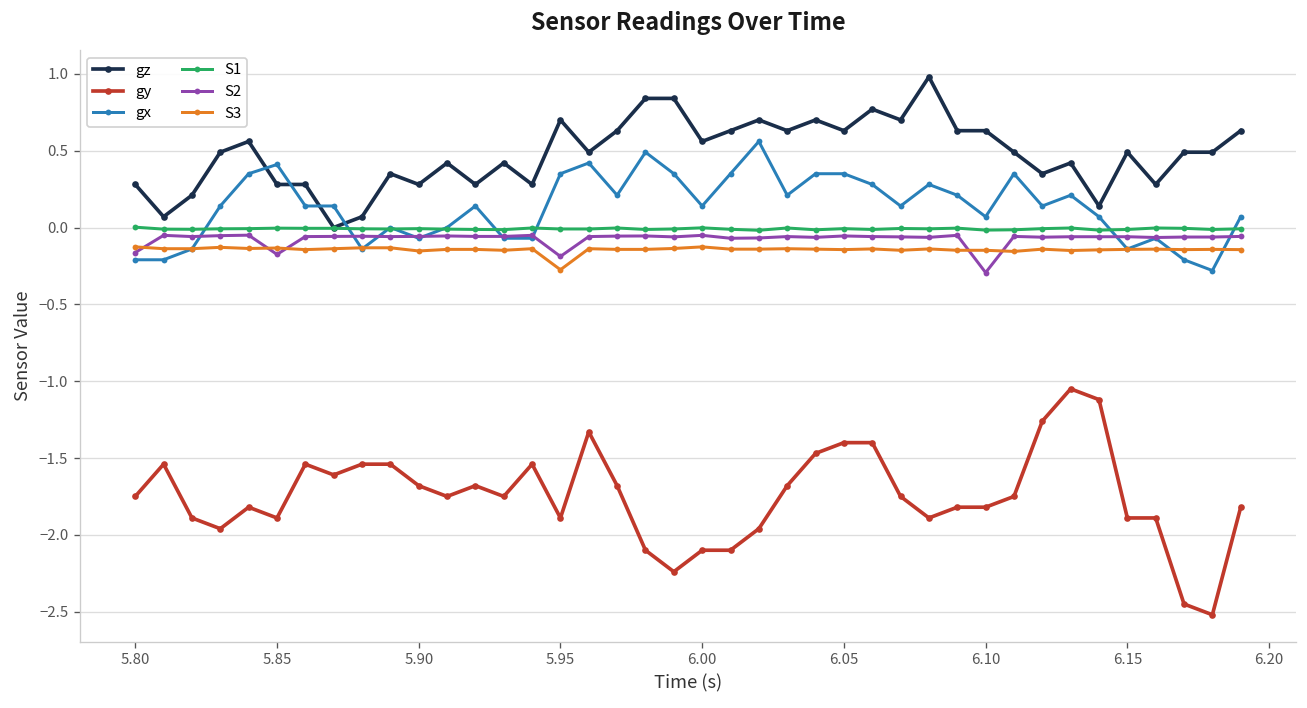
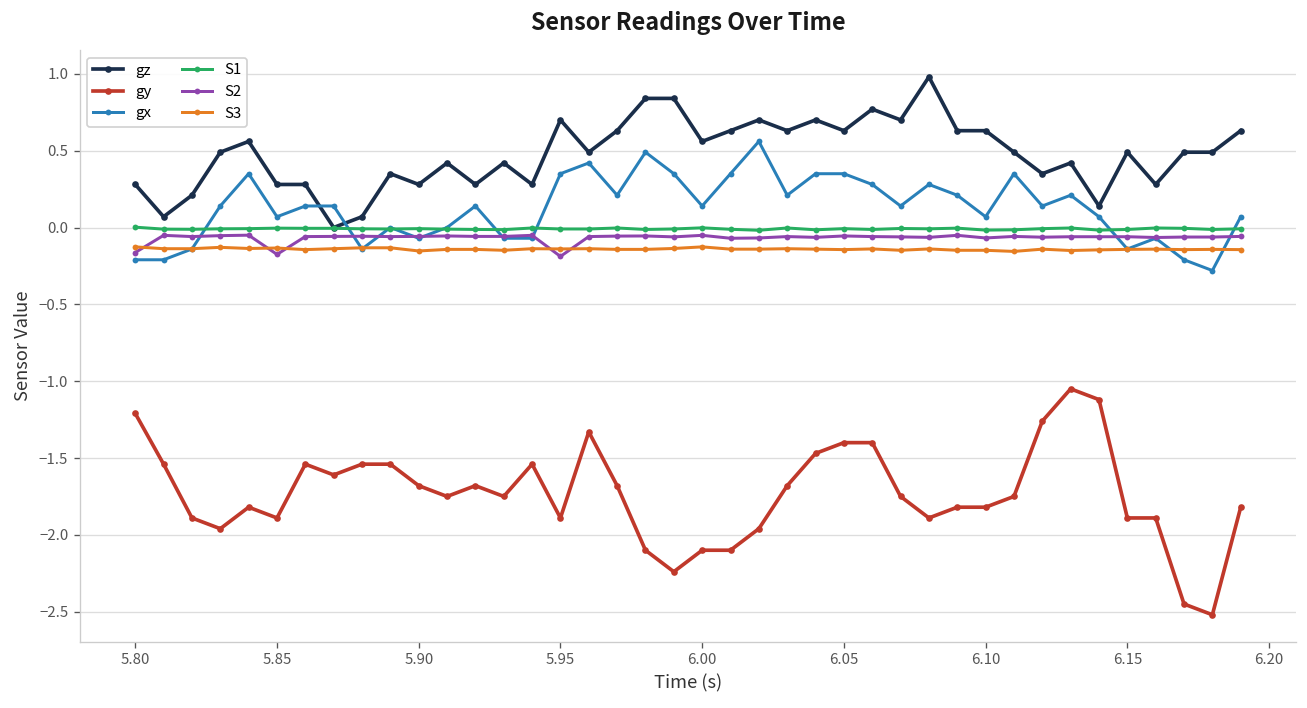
gy, 5.80: -1.75 -> -1.21
gx, 5.85: 0.41 -> 0.07
S3, 5.95: -0.27 -> -0.14
S2, 6.10: -0.29 -> -0.07
